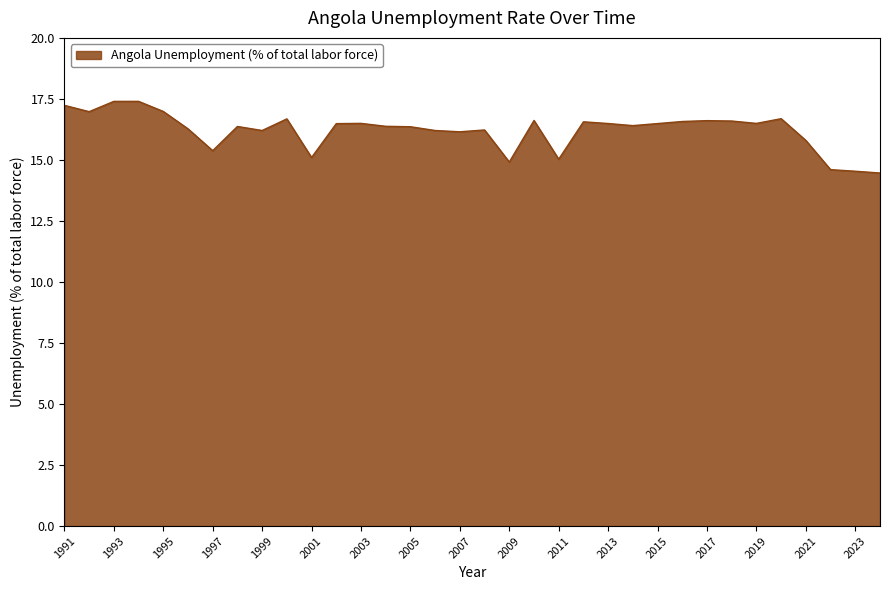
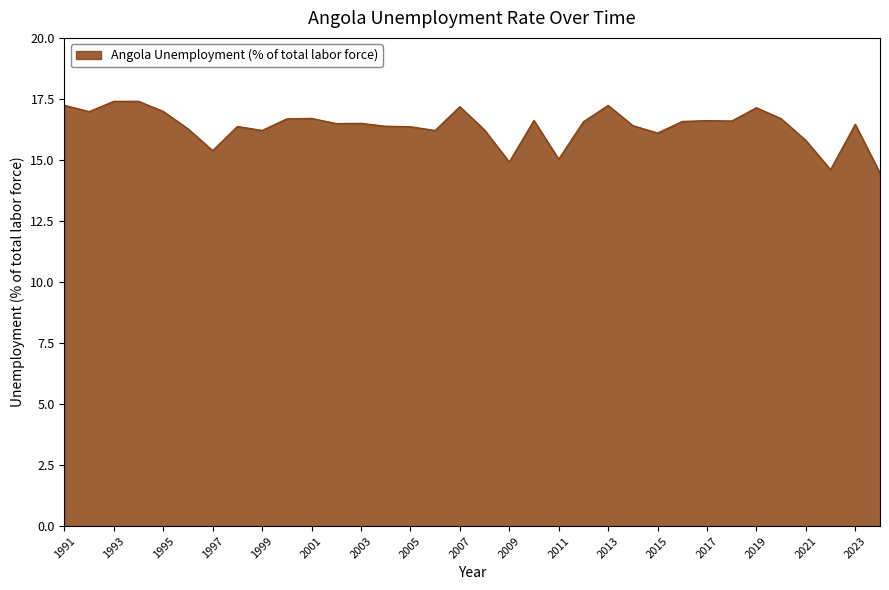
2001: 15.1 -> 16.7
2007: 16.2 -> 17.2
2013: 16.5 -> 17.2
2015: 16.5 -> 16.1
2019: 16.5 -> 17.1
2023: 14.5 -> 16.5
